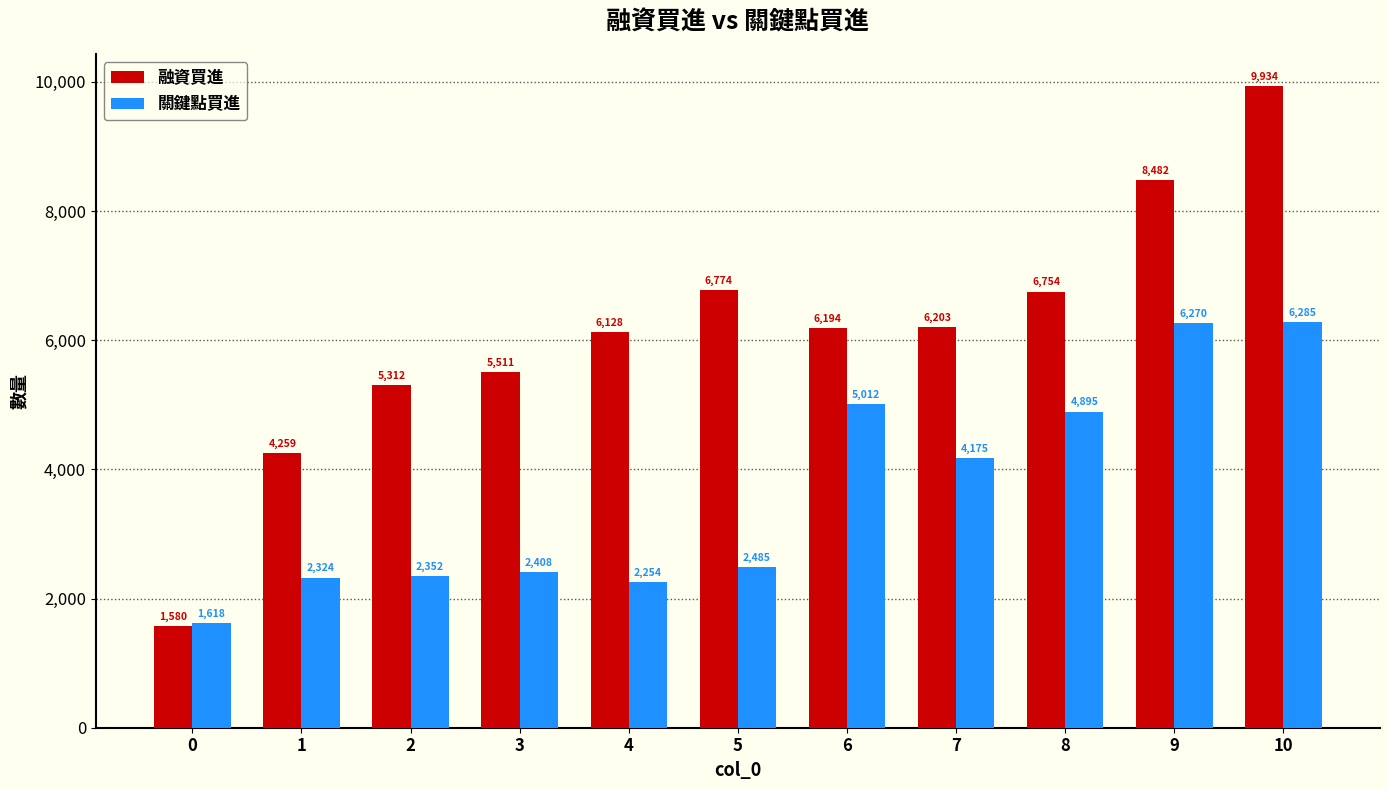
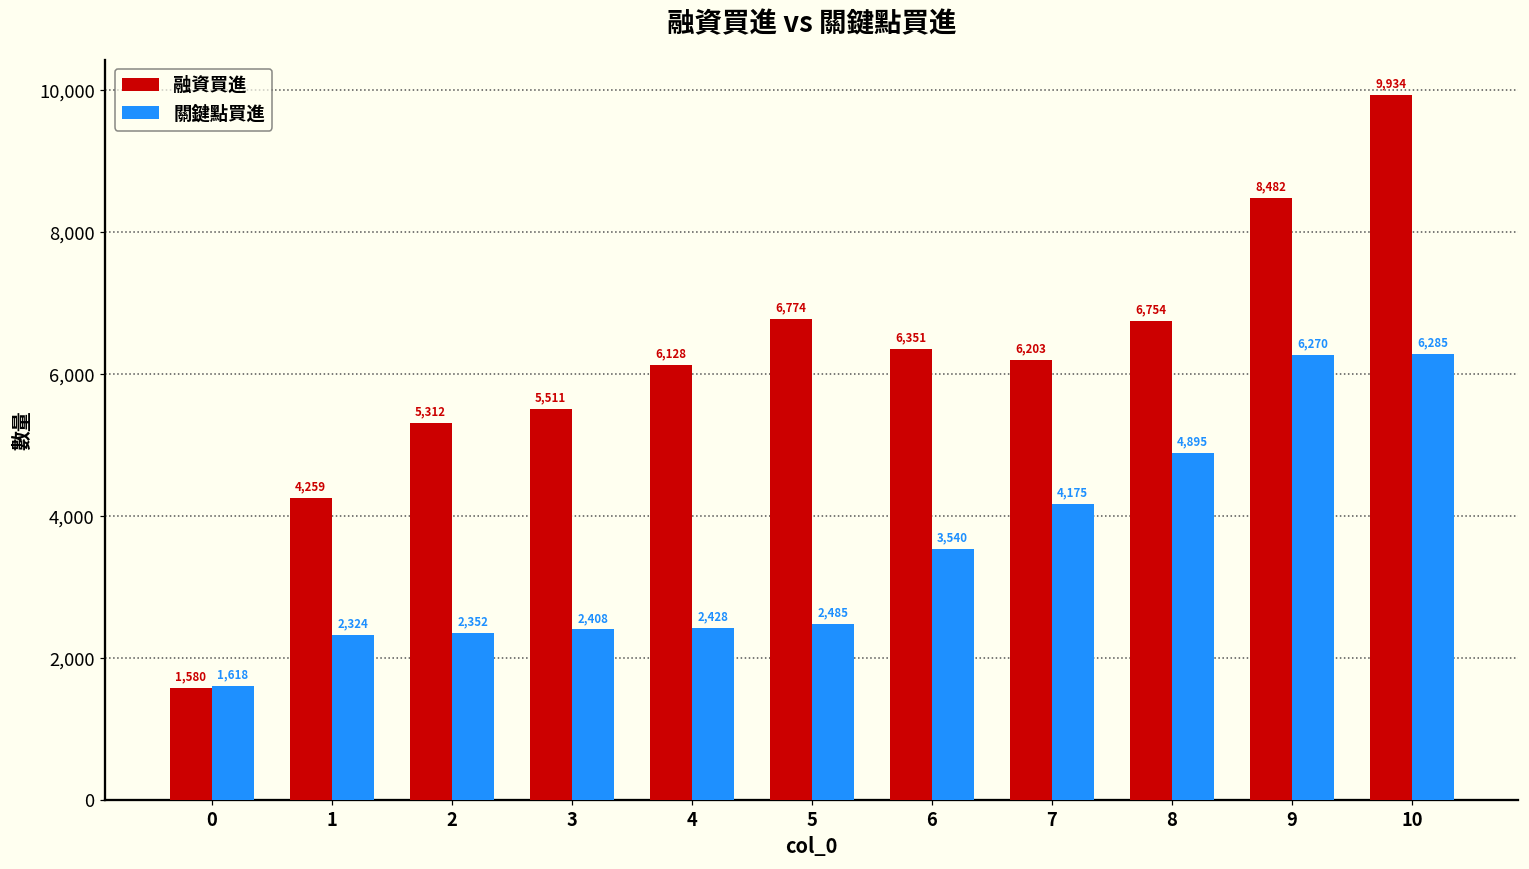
關鍵點買進, 4: 2,254 -> 2,428
融資買進, 6: 6,194 -> 6,351
關鍵點買進, 6: 5,012 -> 3,540
